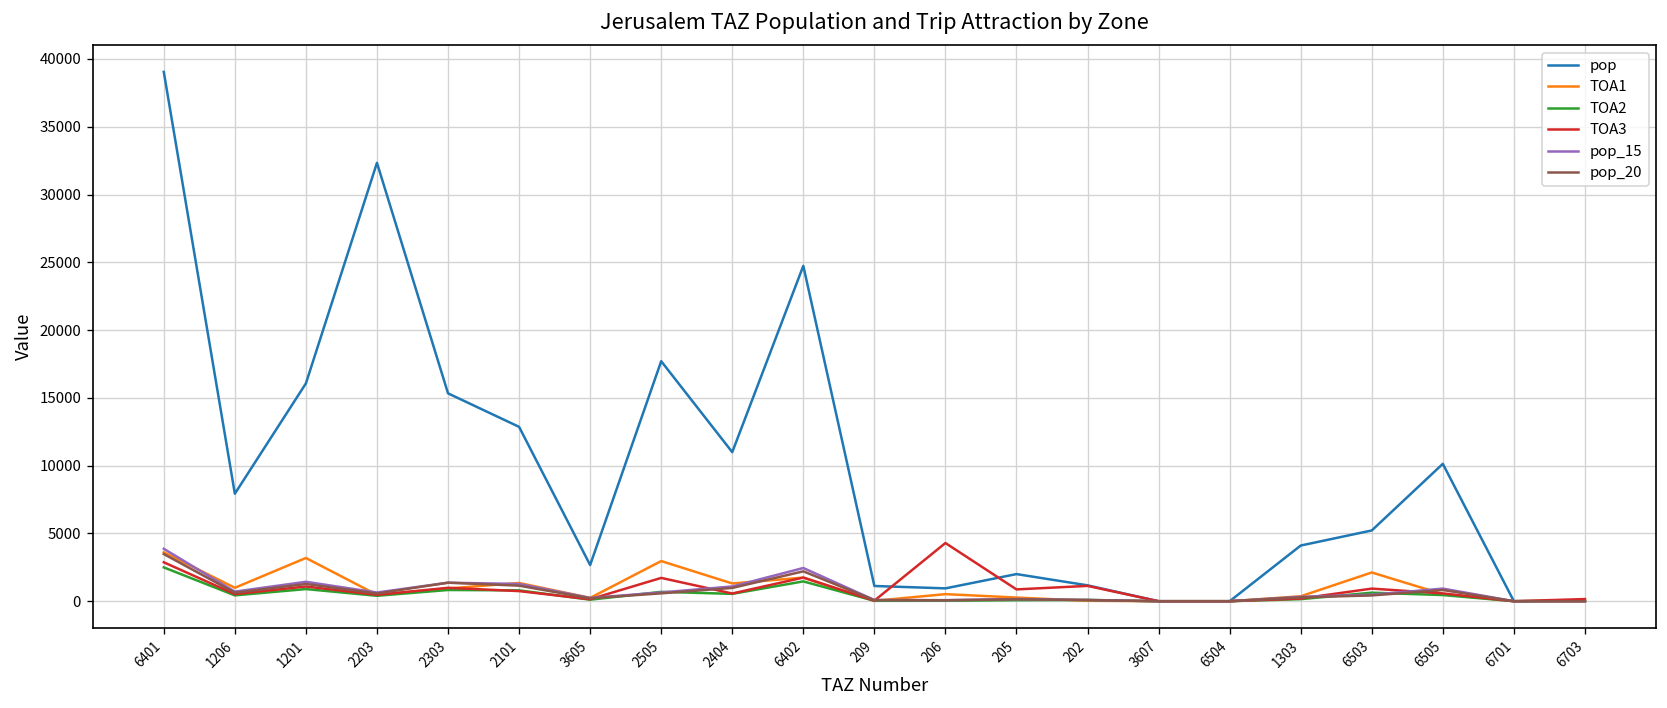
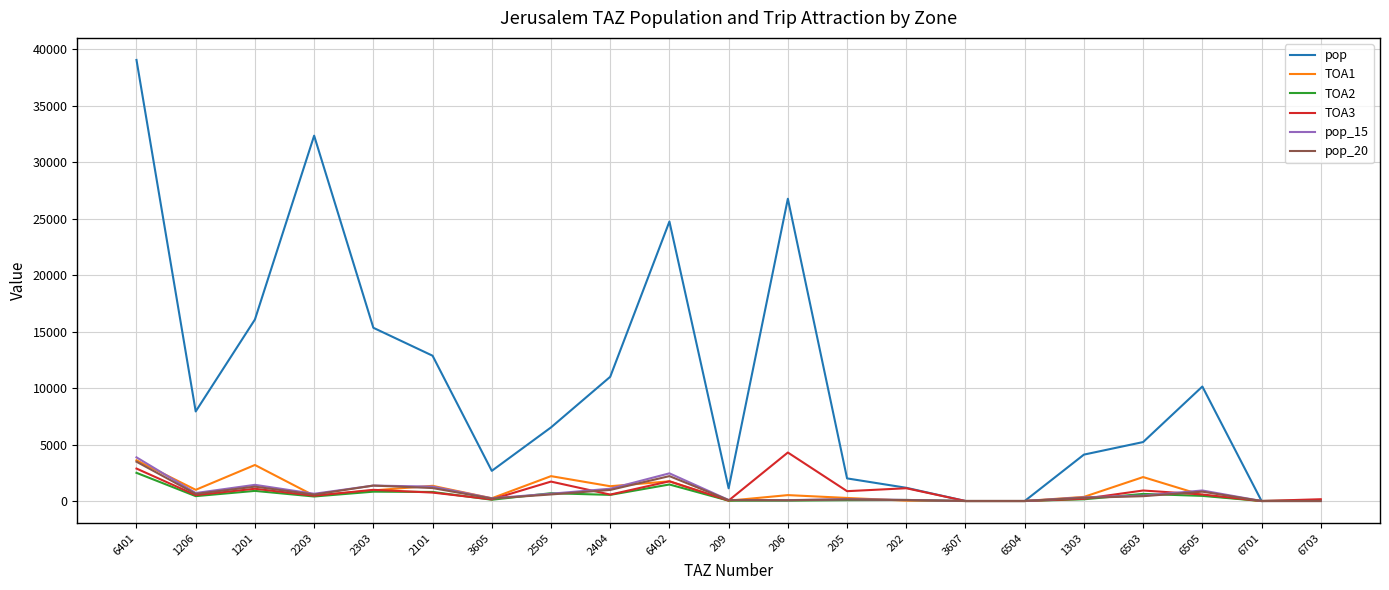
pop, 2505: 17700 -> 6500
TOA1, 2505: 3000 -> 2200
pop, 206: 900 -> 26800
